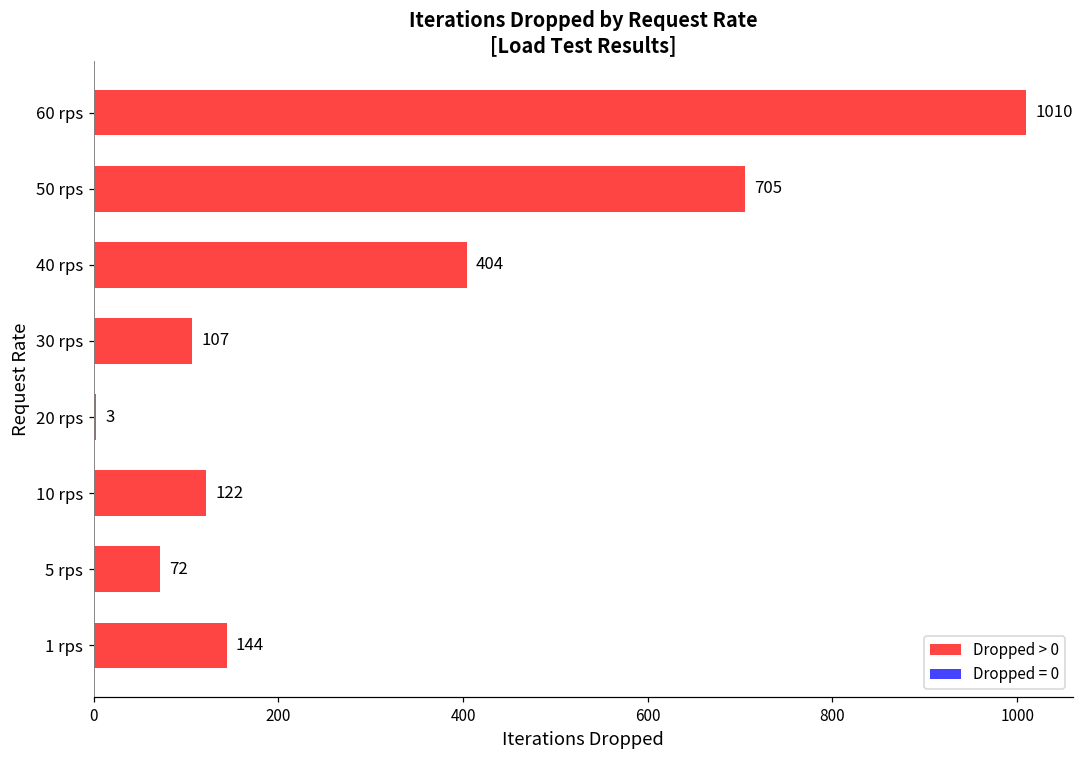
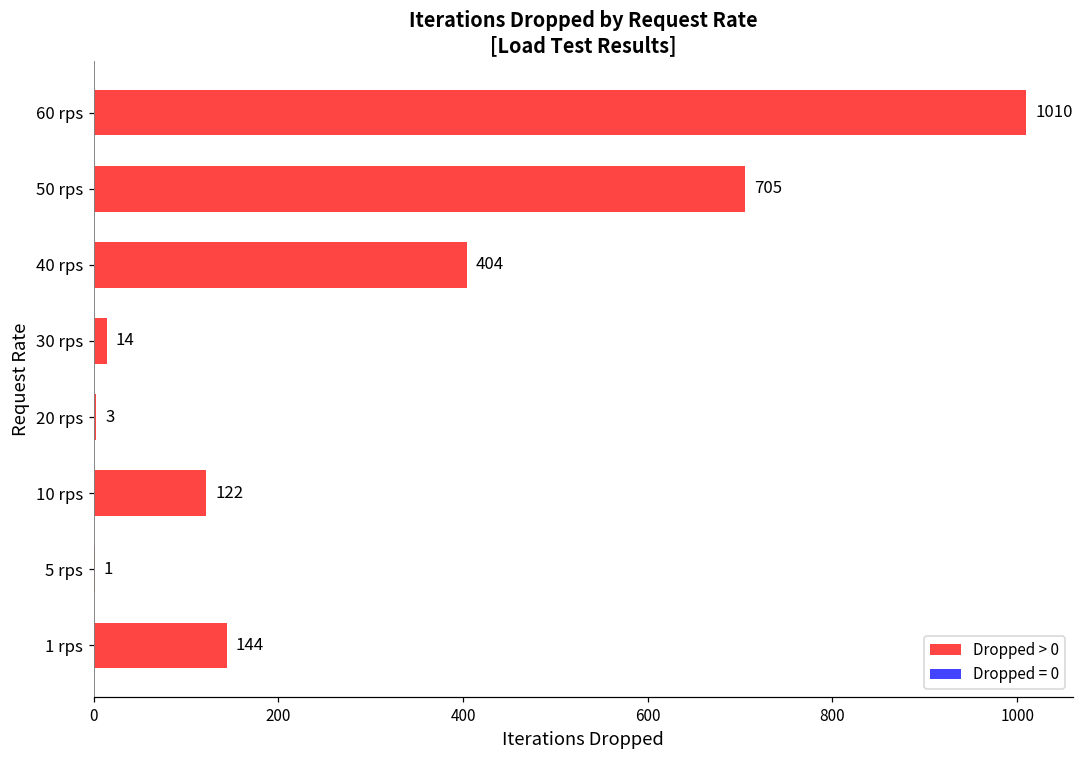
30 rps: 107 -> 14
5 rps: 72 -> 1
